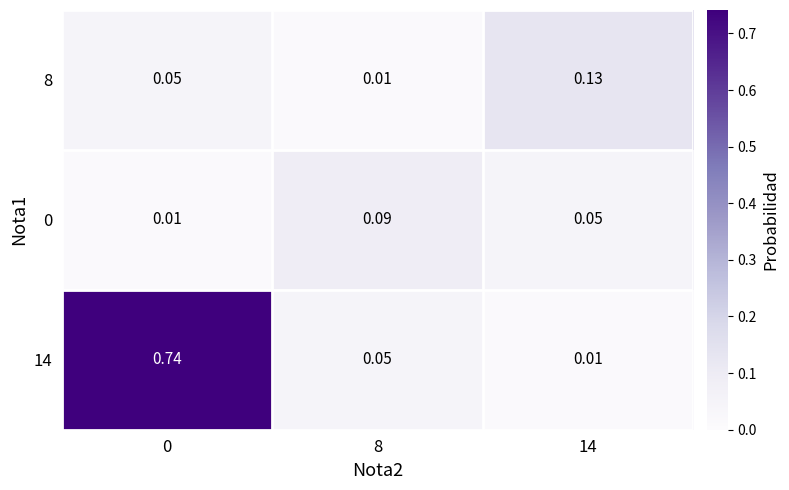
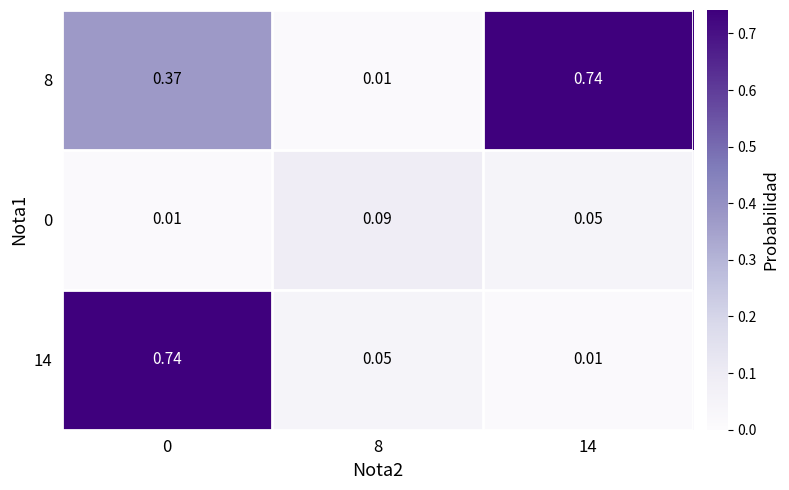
8, 0: 0.05 -> 0.37
8, 14: 0.13 -> 0.74
